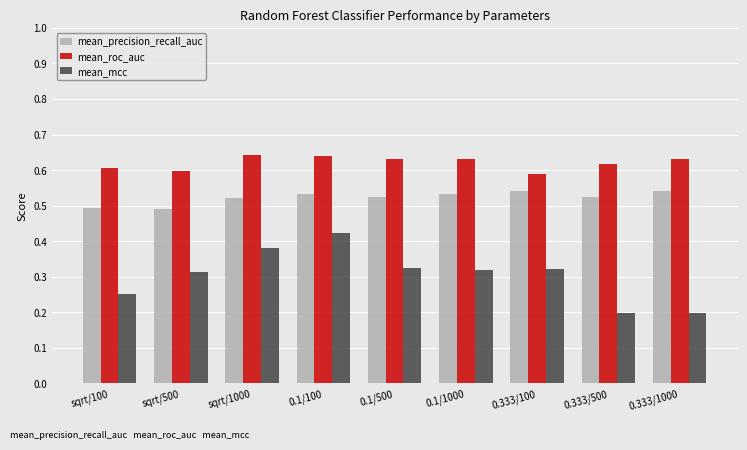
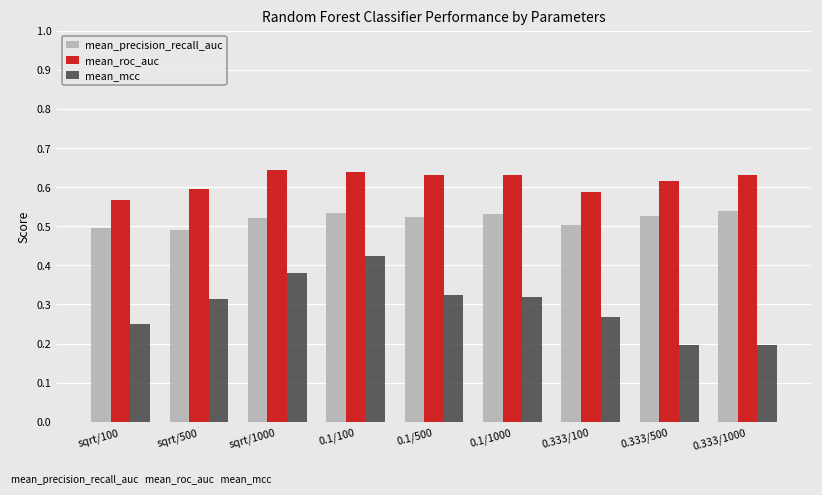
mean_roc_auc, sqrt/100: 0.61 -> 0.57
mean_precision_recall_auc, 0.333/100: 0.54 -> 0.50
mean_mcc, 0.333/100: 0.32 -> 0.27
